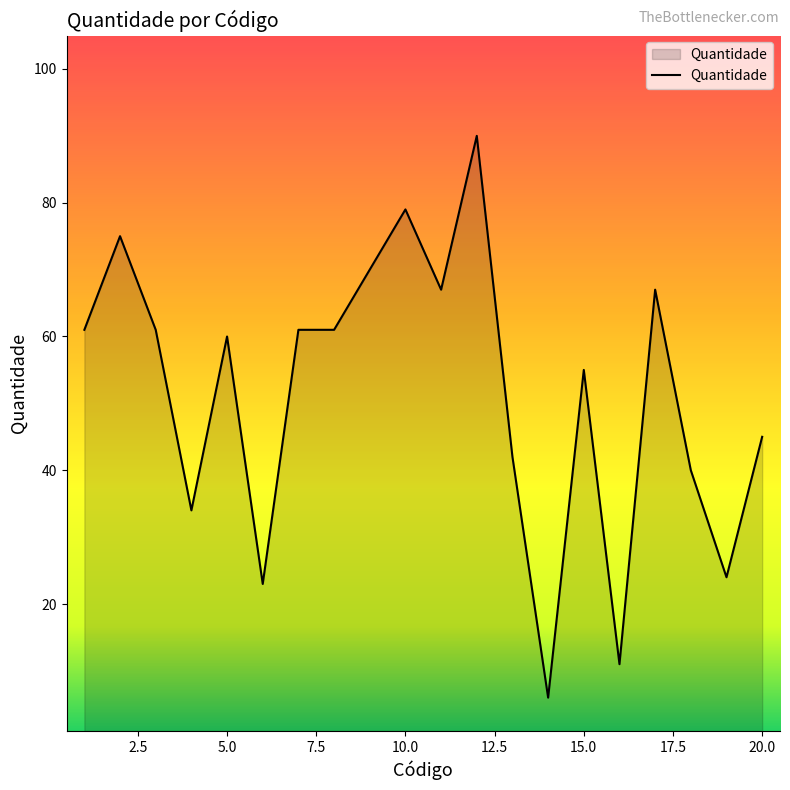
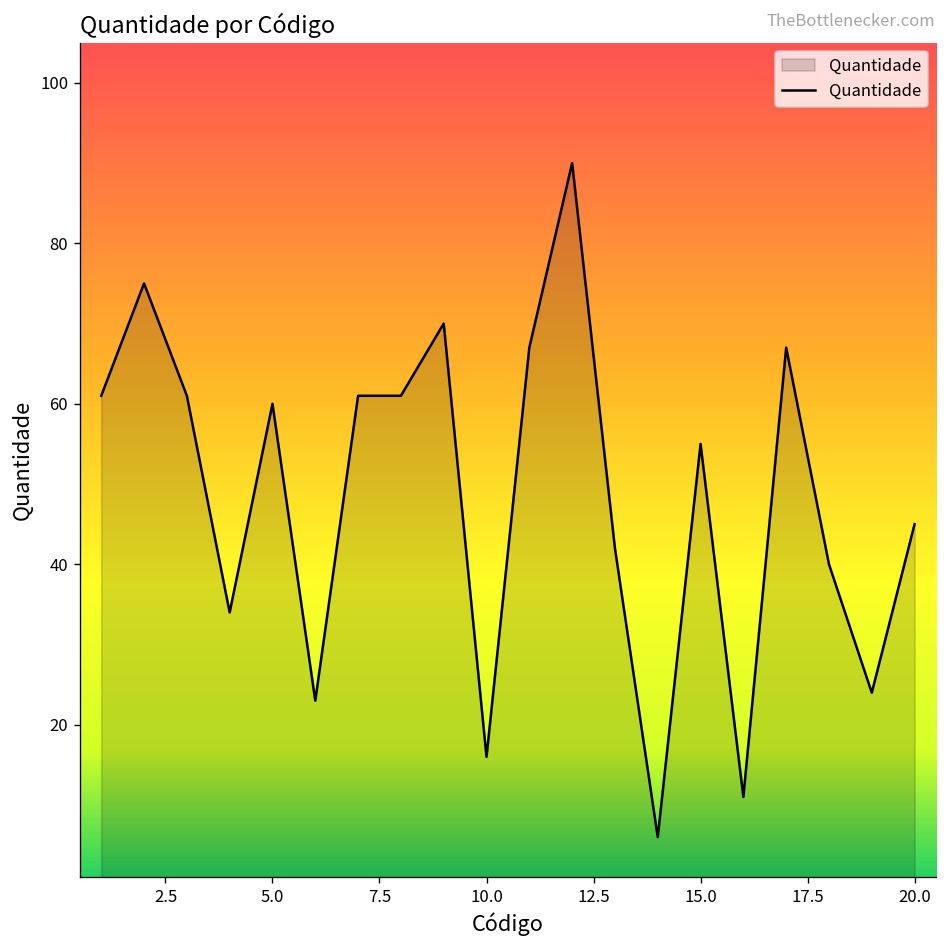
10.0: 79 -> 16
